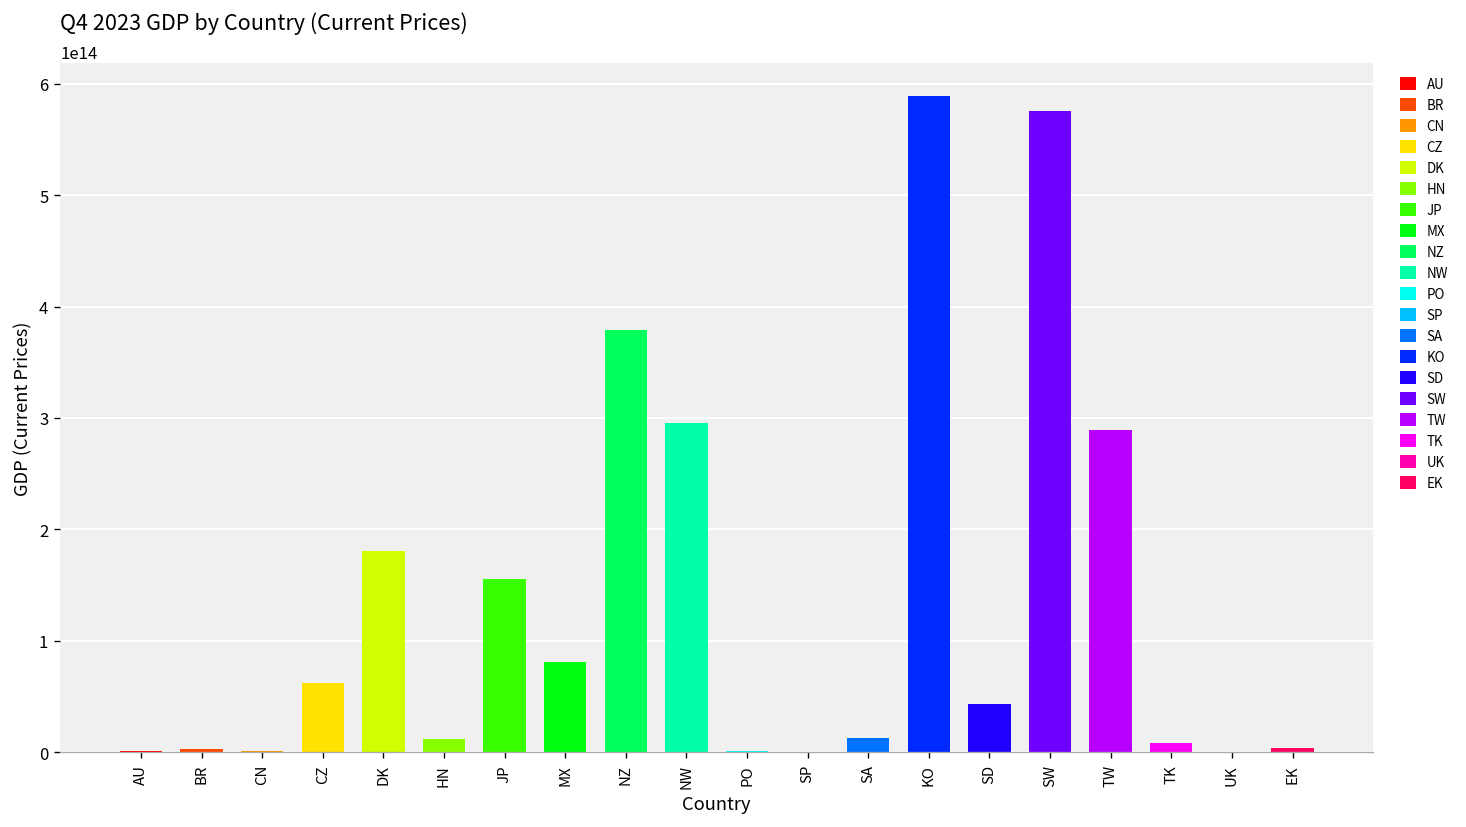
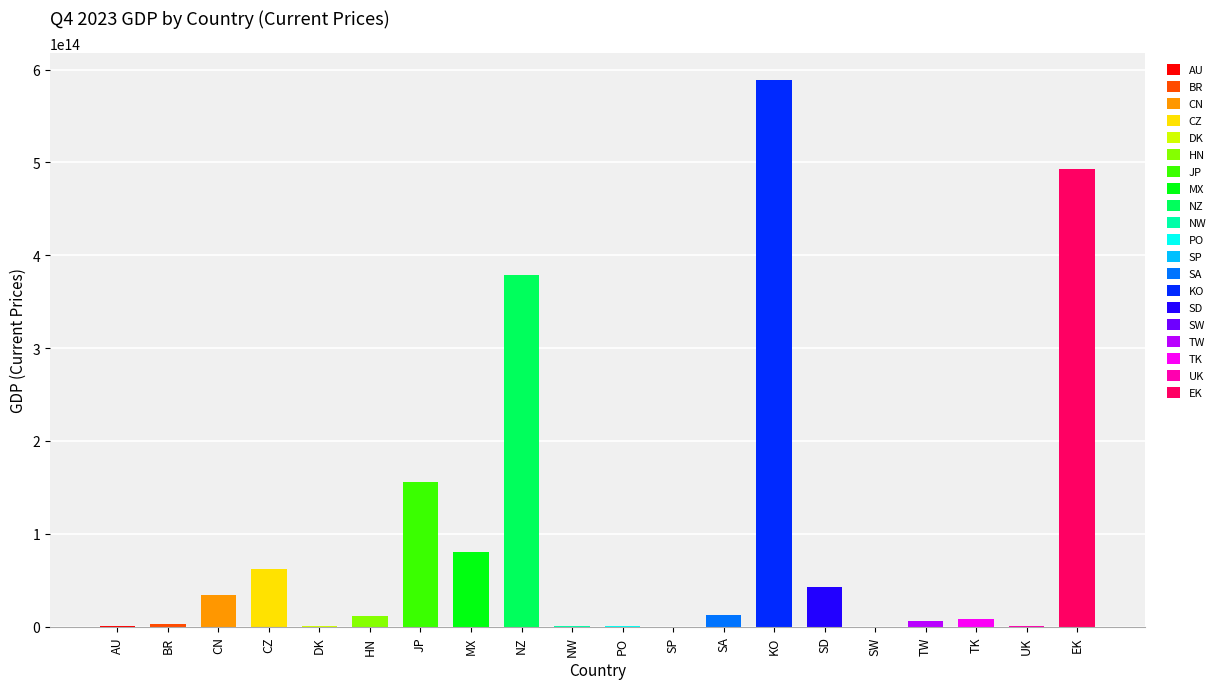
CN: 0 -> 30000000000000
DK: 180000000000000 -> 0
NW: 300000000000000 -> 0
SW: 580000000000000 -> 0
TW: 290000000000000 -> 10000000000000
EK: 0 -> 490000000000000
